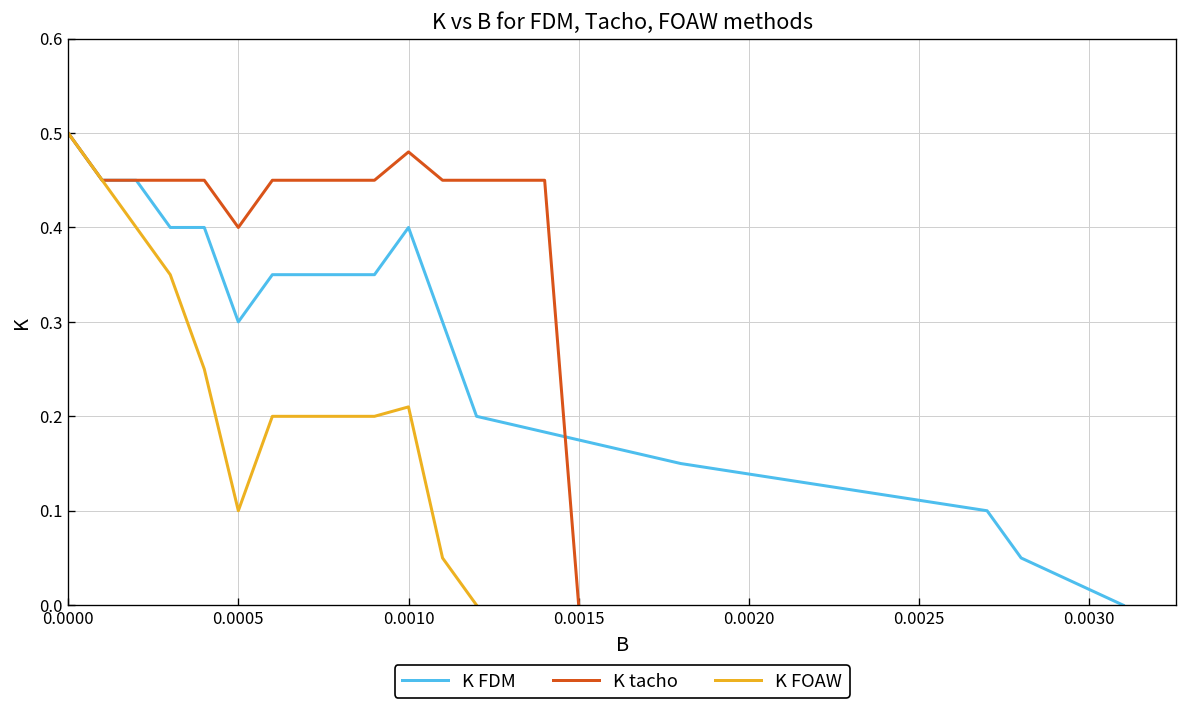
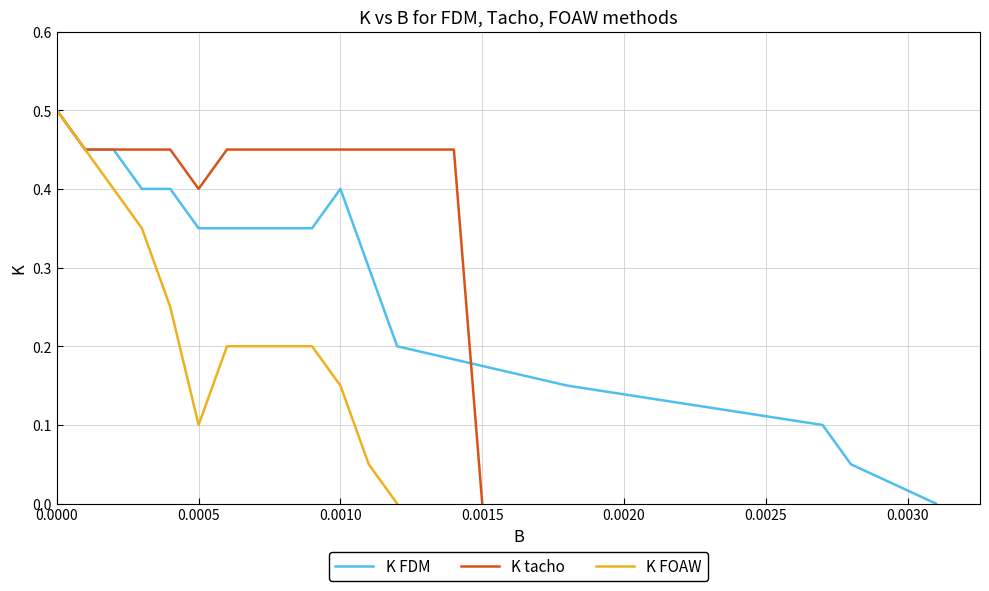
K FDM, 0.0005: 0.30 -> 0.35
K tacho, 0.0010: 0.48 -> 0.45
K FOAW, 0.0010: 0.21 -> 0.15
